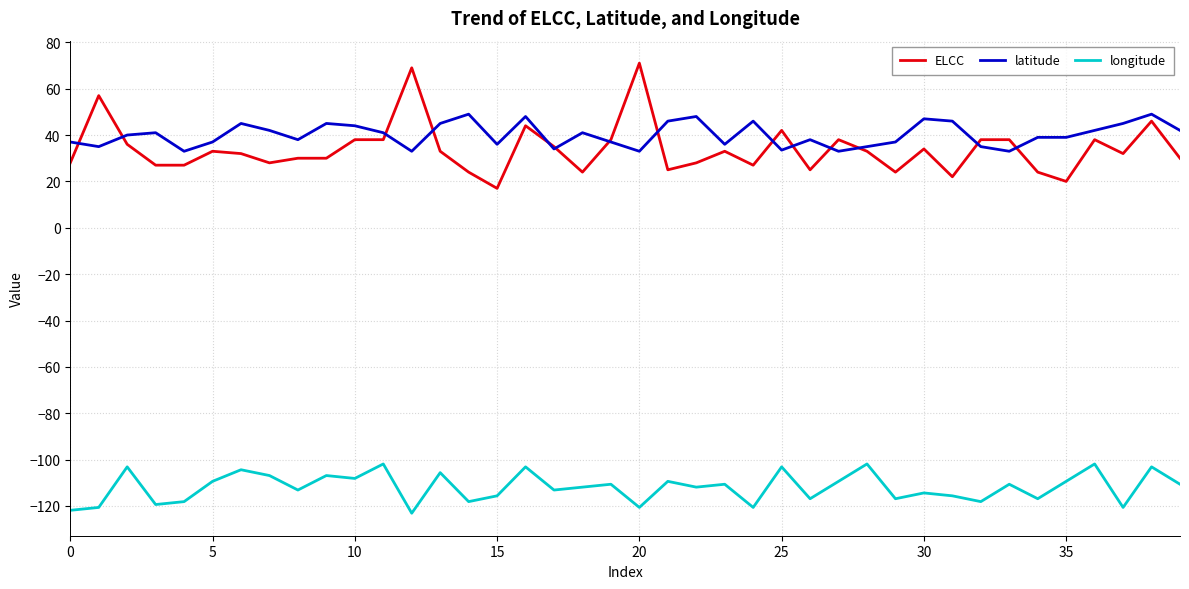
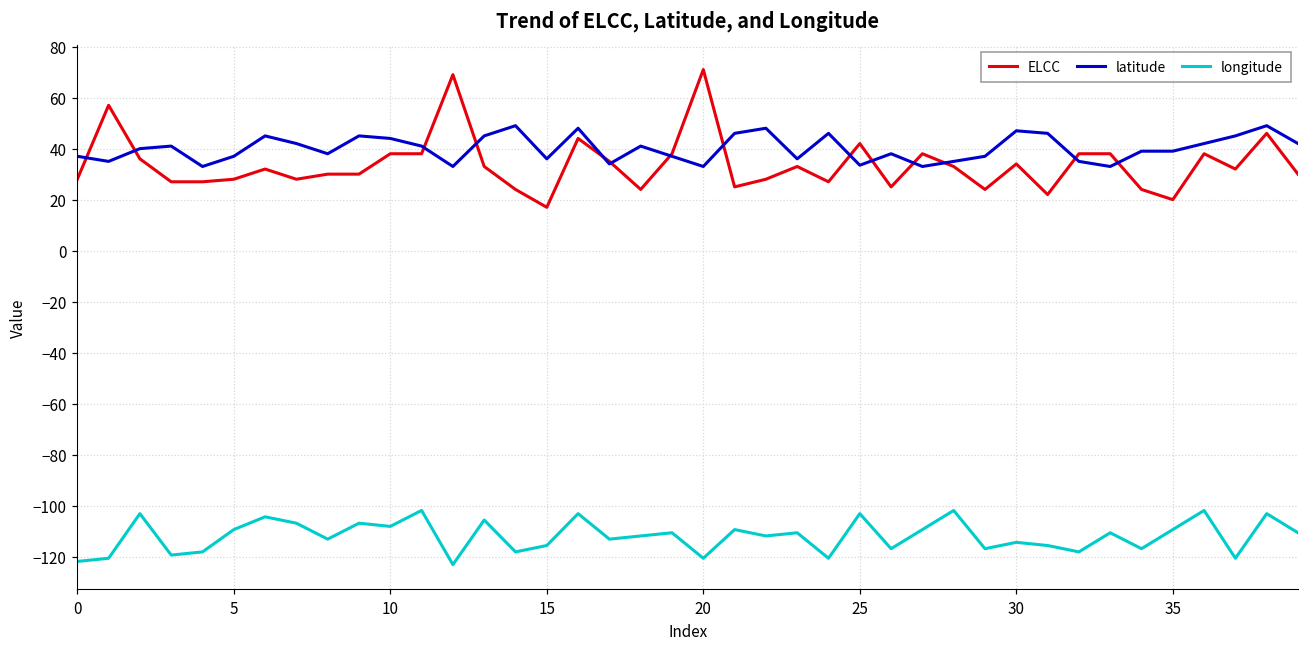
ELCC, 5: 33 -> 28
